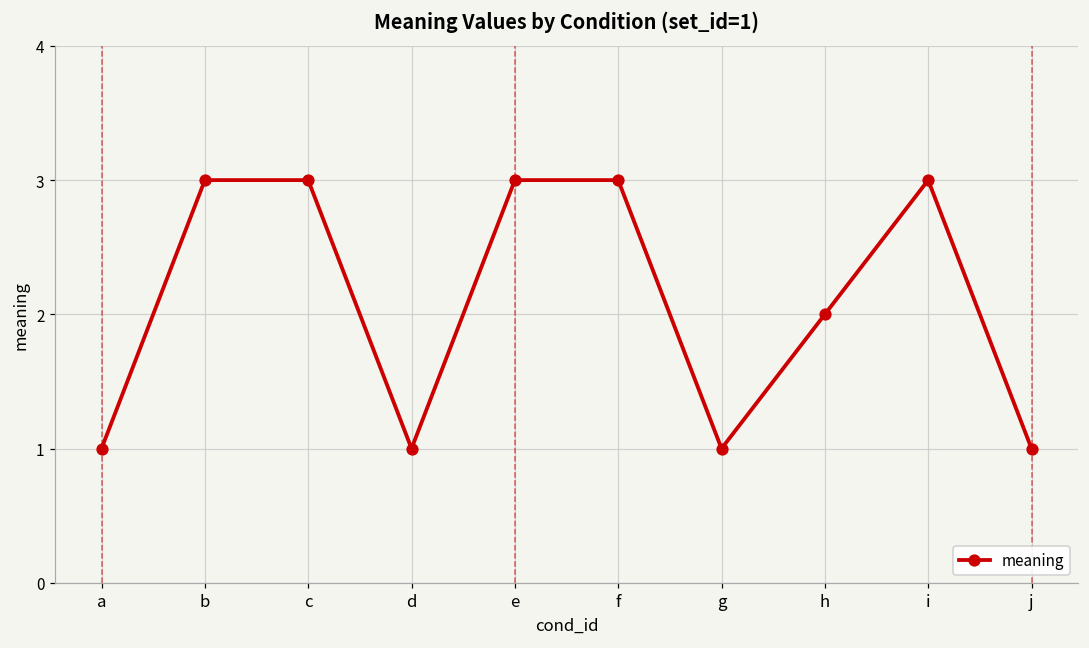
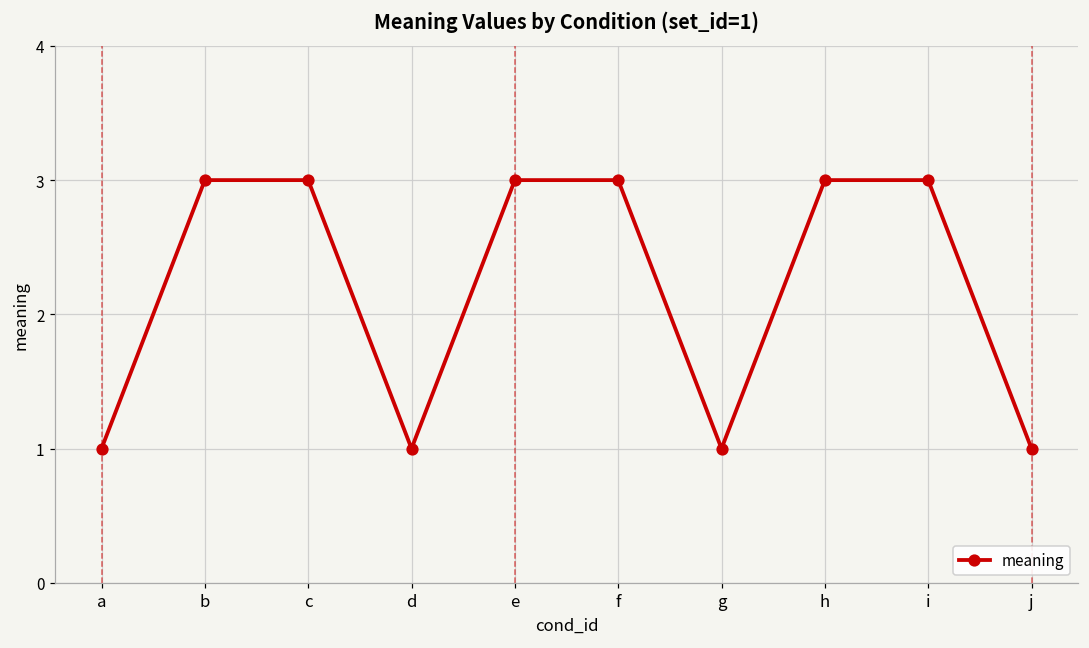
h: 2 -> 3
